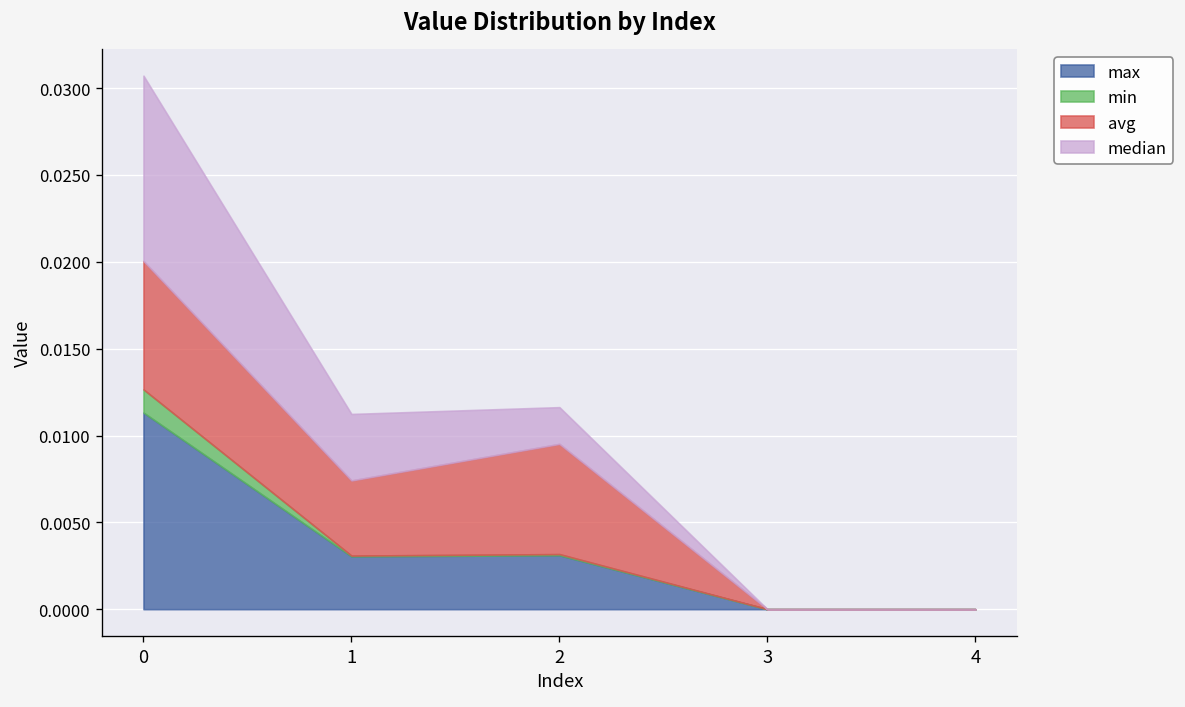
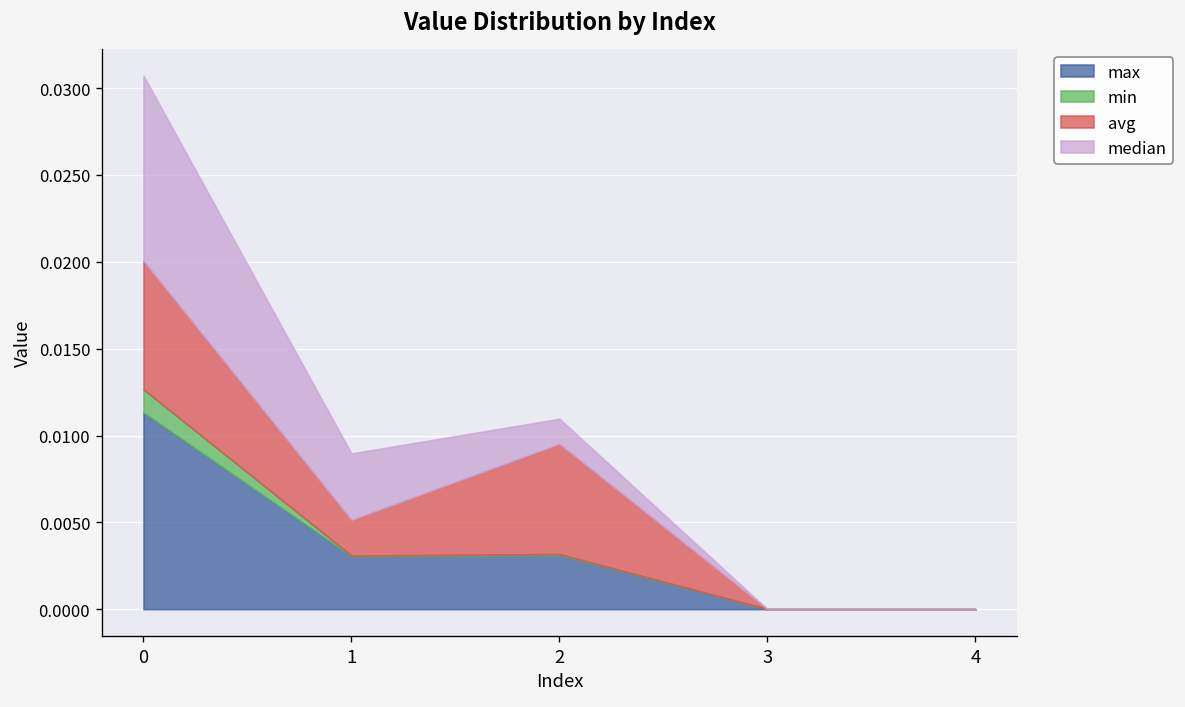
avg, 1: 0.0043 -> 0.0021
median, 2: 0.0021 -> 0.0014
